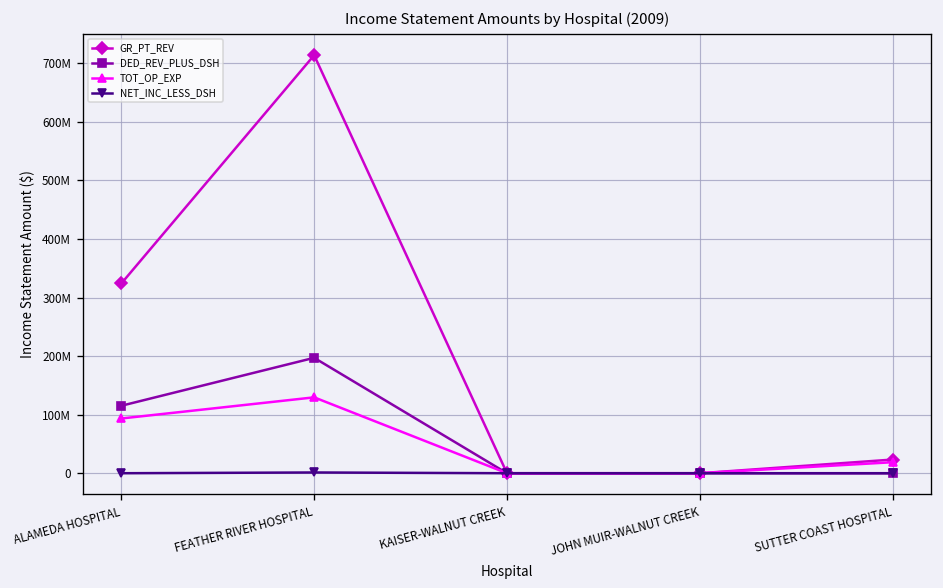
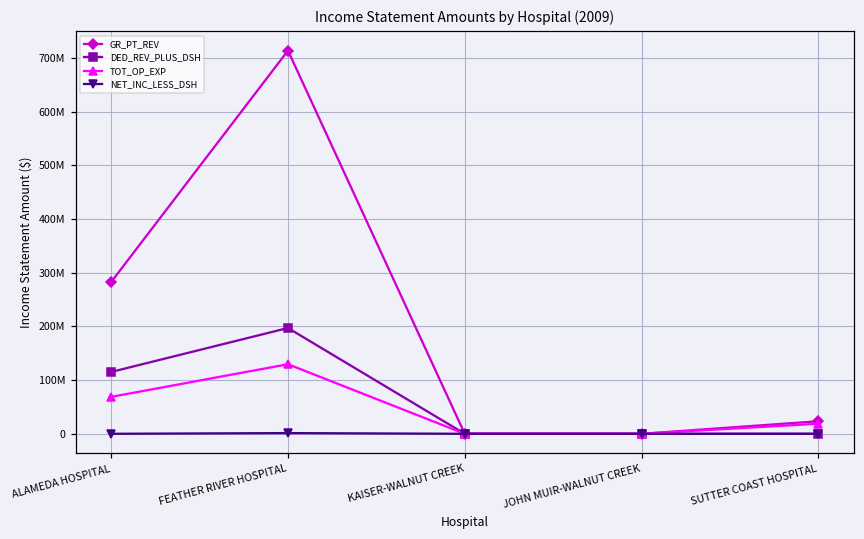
GR_PT_REV, ALAMEDA HOSPITAL: 320000000 -> 280000000
TOT_OP_EXP, ALAMEDA HOSPITAL: 90000000 -> 70000000
